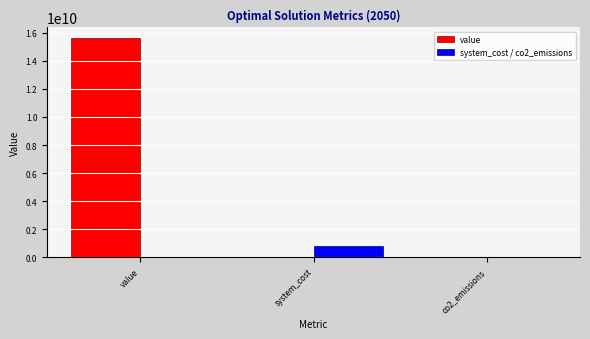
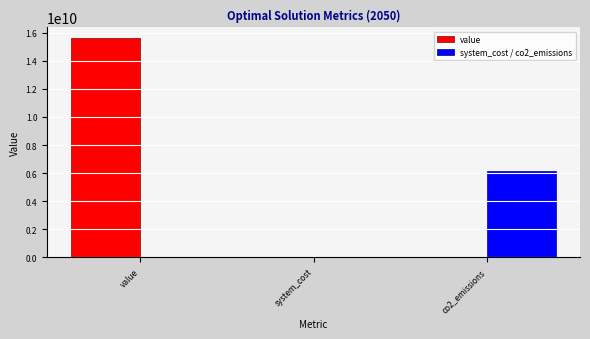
system_cost / co2_emissions, system_cost: 800000000 -> 0
system_cost / co2_emissions, co2_emissions: 0 -> 6100000000
